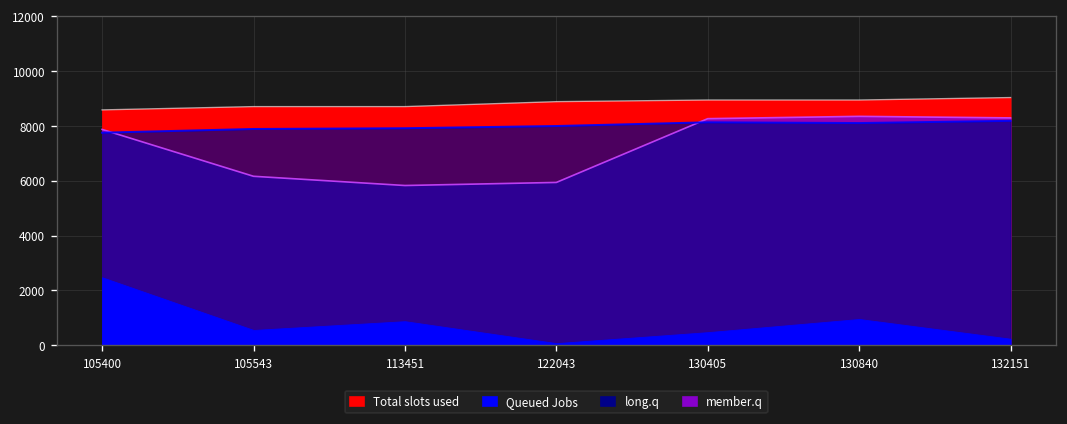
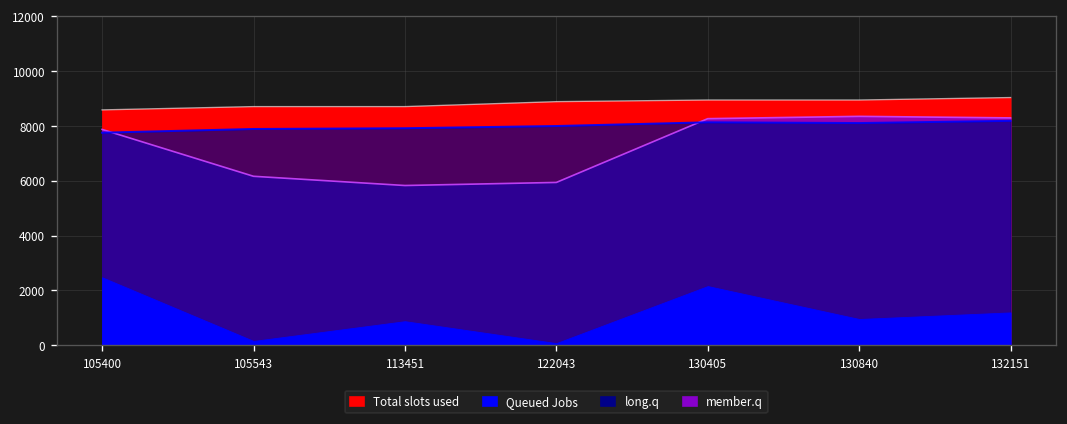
Queued Jobs, 105543: 600 -> 200
Queued Jobs, 130405: 500 -> 2200
Queued Jobs, 132151: 200 -> 1200
